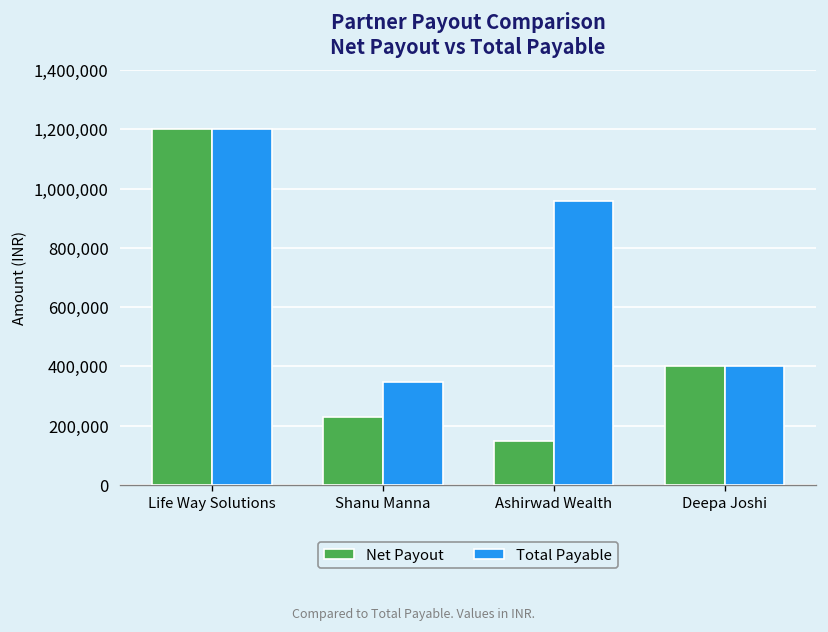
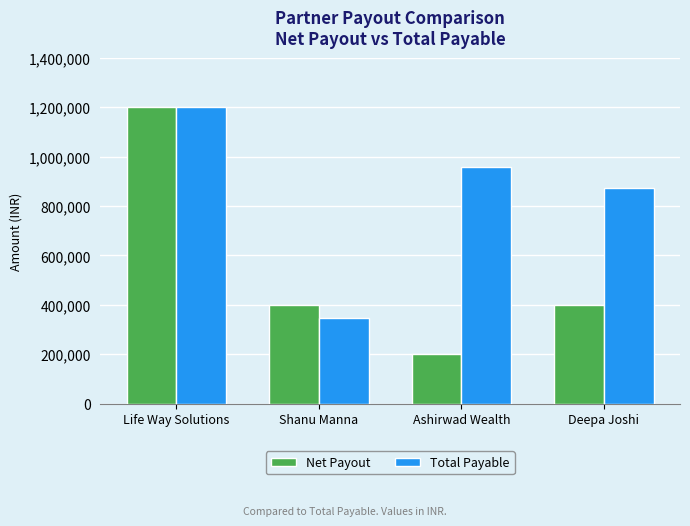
Net Payout, Shanu Manna: 230,000 -> 400,000
Net Payout, Ashirwad Wealth: 150,000 -> 200,000
Total Payable, Deepa Joshi: 400,000 -> 870,000
